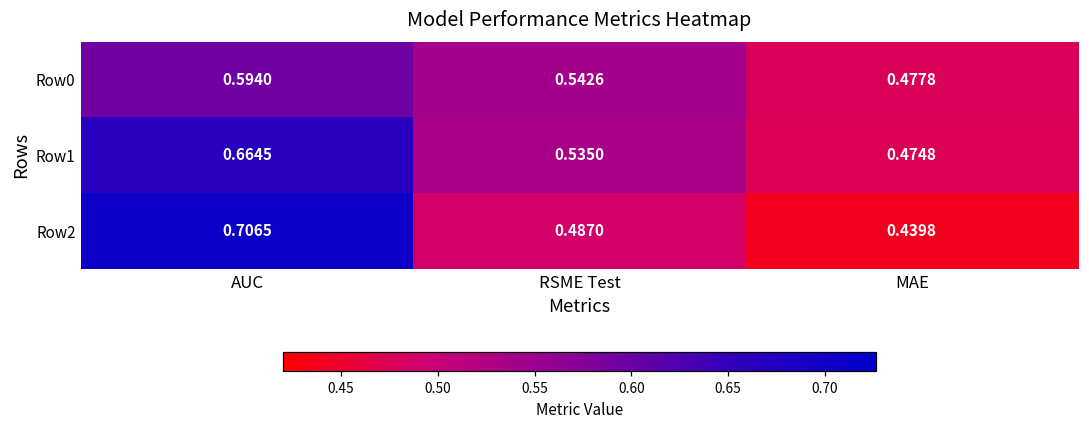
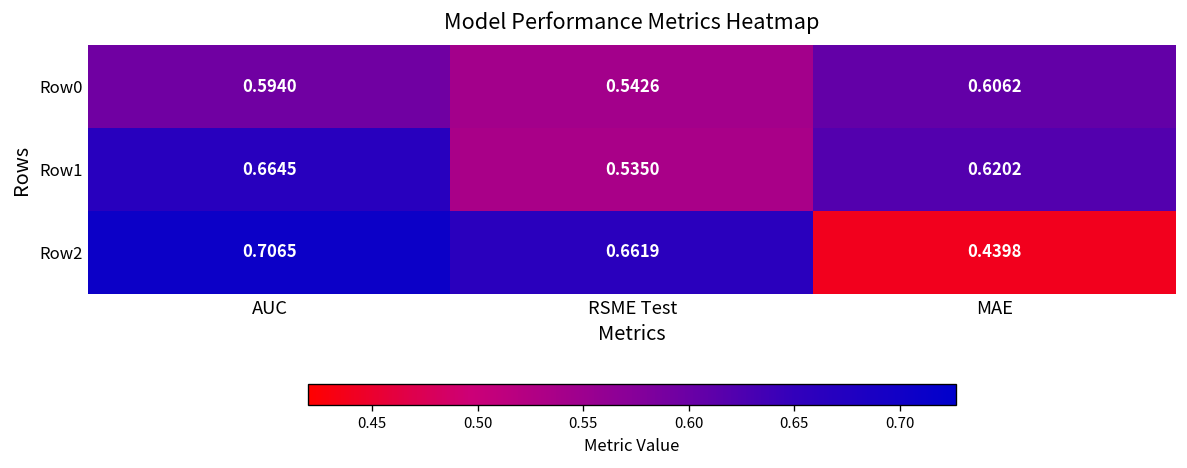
Row0, MAE: 0.4778 -> 0.6062
Row1, MAE: 0.4748 -> 0.6202
Row2, RSME Test: 0.4870 -> 0.6619
